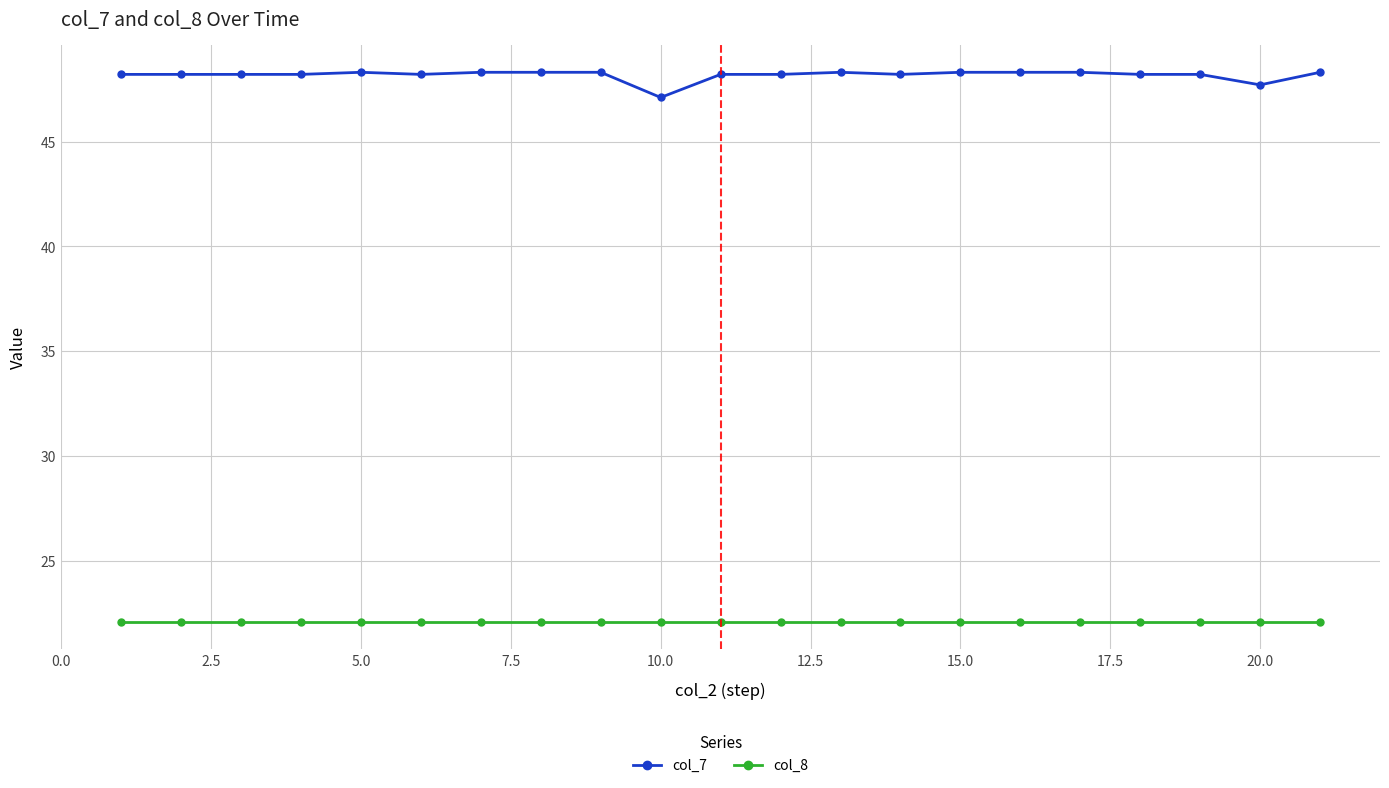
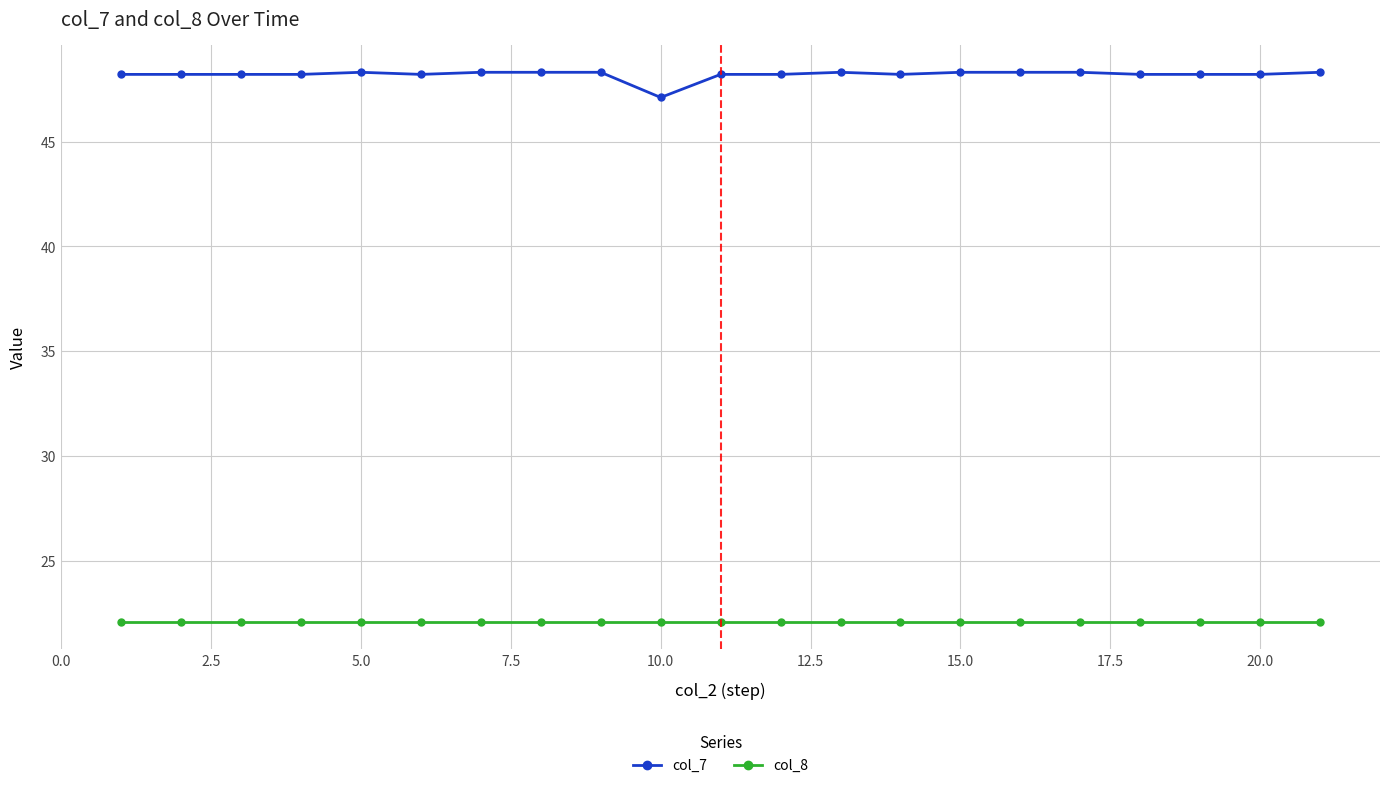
col_7, 20.0: 47.7 -> 48.2
